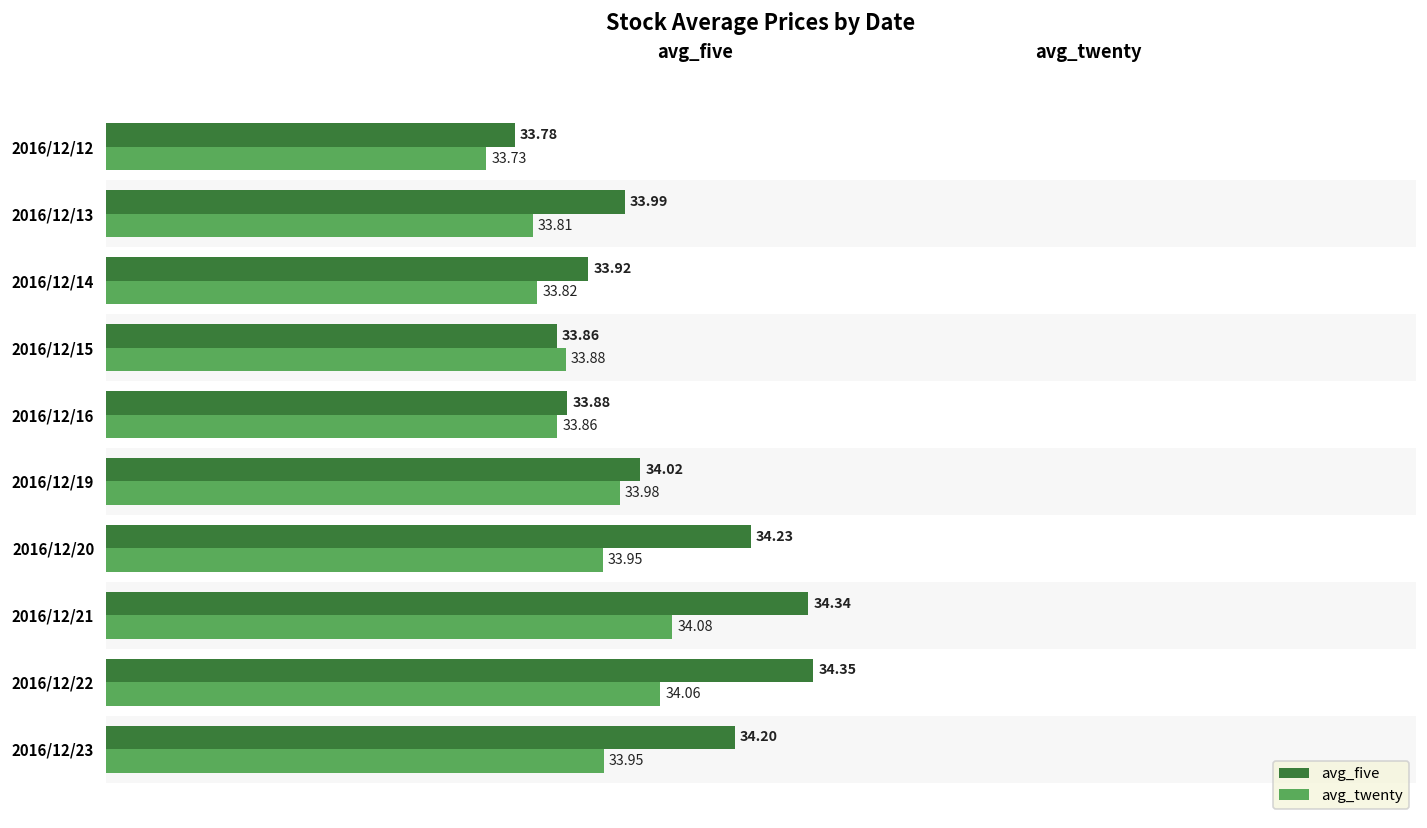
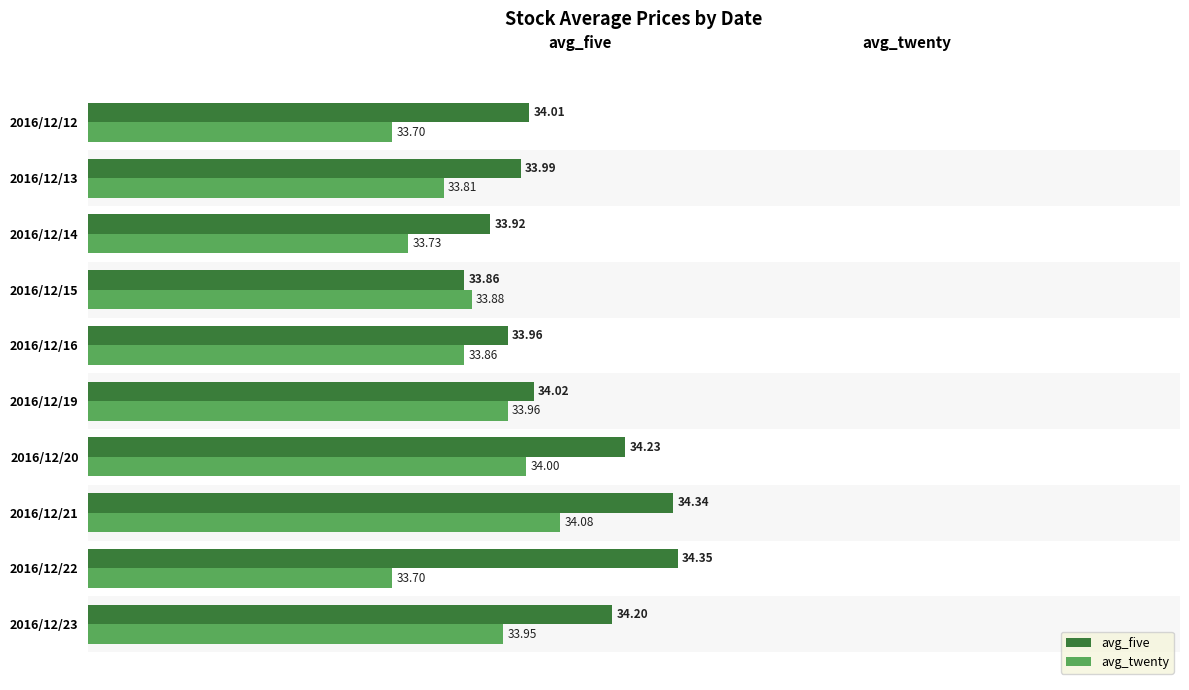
avg_five, 2016/12/12: 33.78 -> 34.01
avg_twenty, 2016/12/12: 33.73 -> 33.70
avg_twenty, 2016/12/14: 33.82 -> 33.73
avg_five, 2016/12/16: 33.88 -> 33.96
avg_twenty, 2016/12/19: 33.98 -> 33.96
avg_twenty, 2016/12/20: 33.95 -> 34.00
avg_twenty, 2016/12/22: 34.06 -> 33.70
